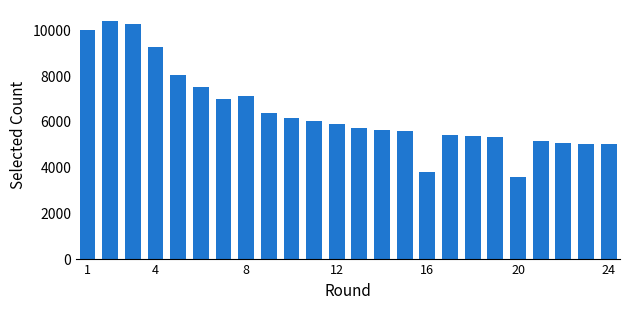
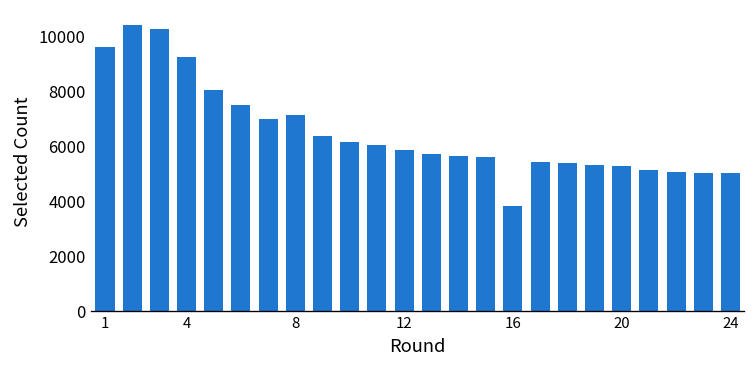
1: 10000 -> 9600
20: 3600 -> 5200
